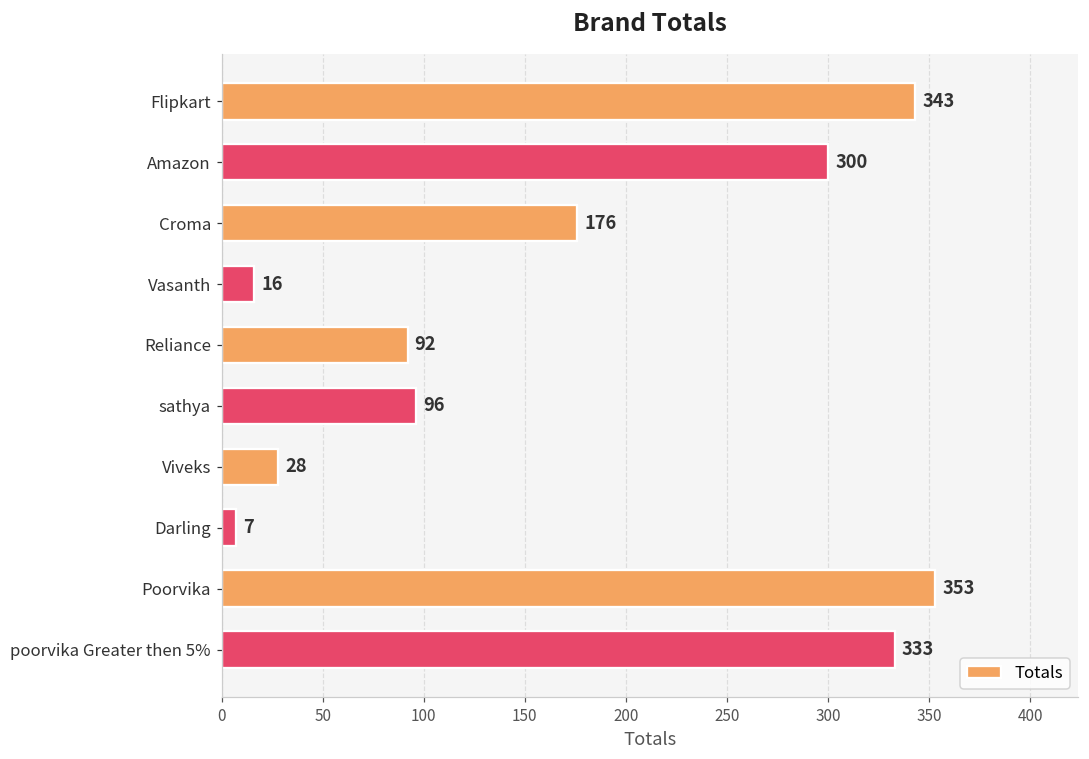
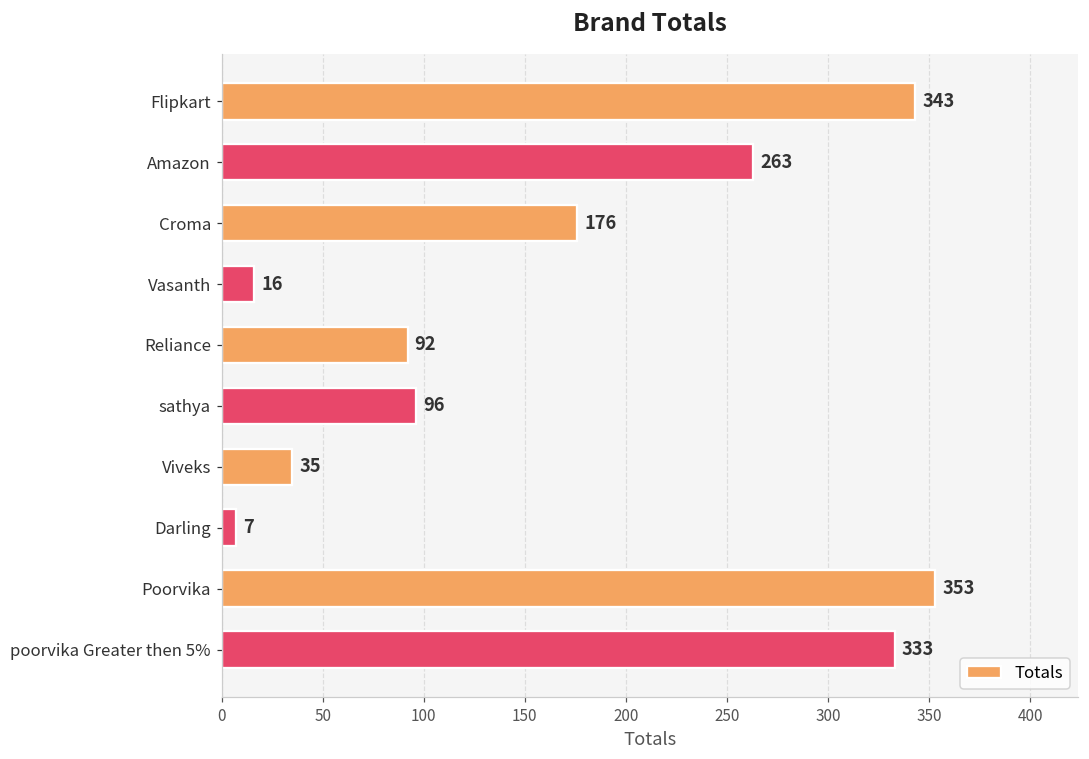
Amazon: 300 -> 263
Viveks: 28 -> 35
